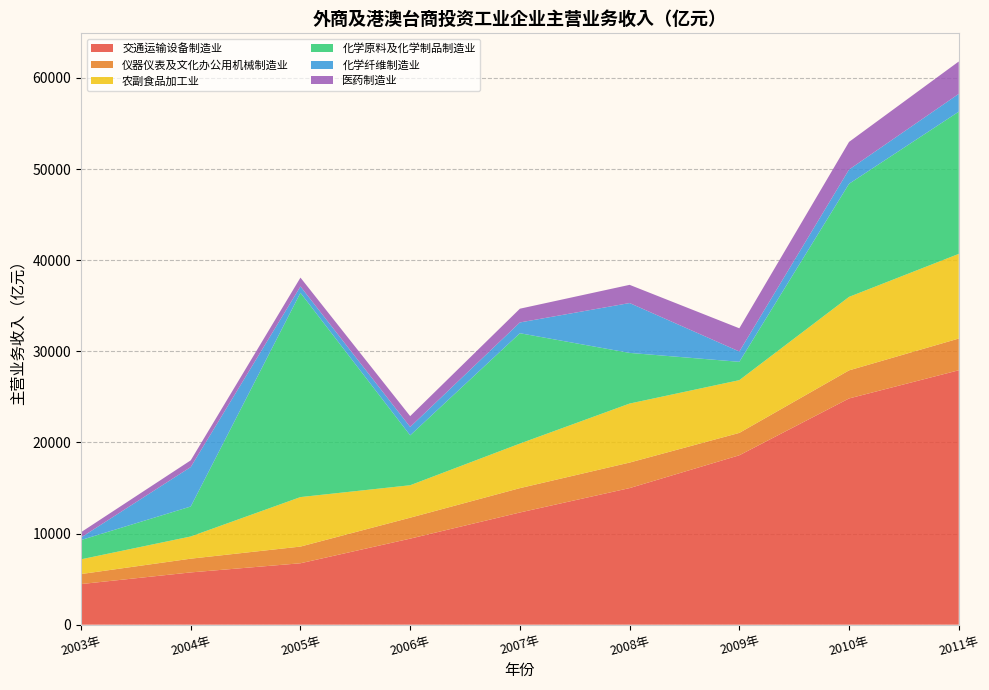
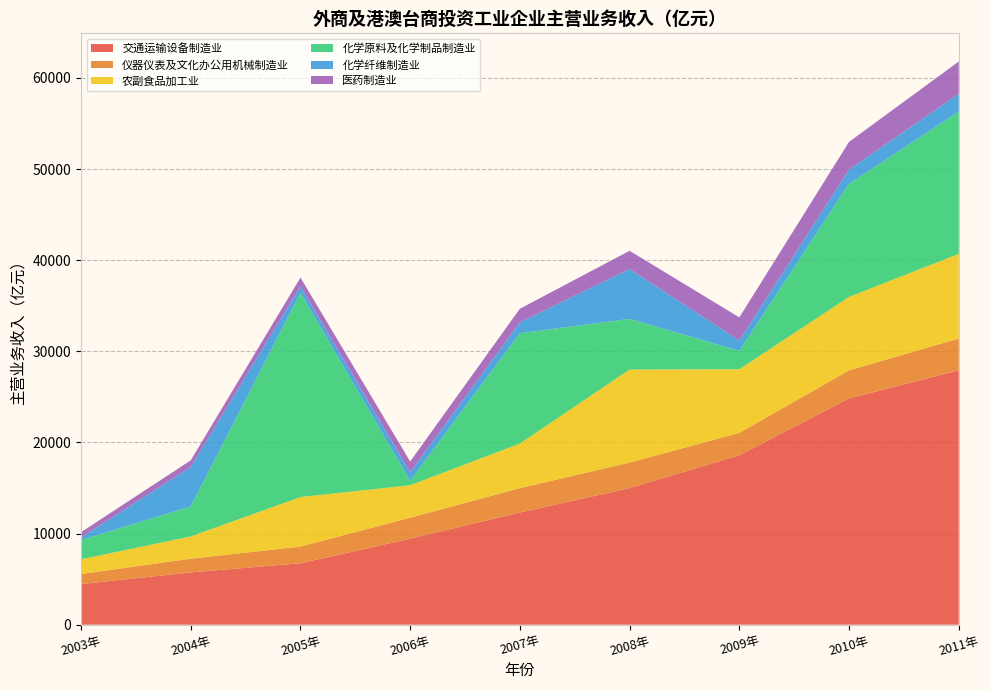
化学原料及化学制品制造业, 2006年: 5000 -> 0
农副食品加工业, 2008年: 6000 -> 10000
农副食品加工业, 2009年: 6000 -> 7000
